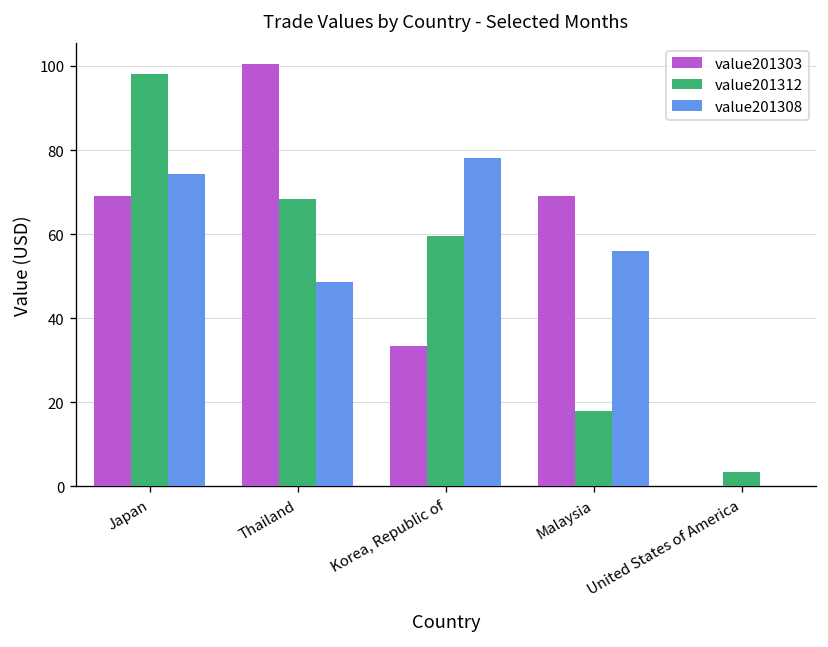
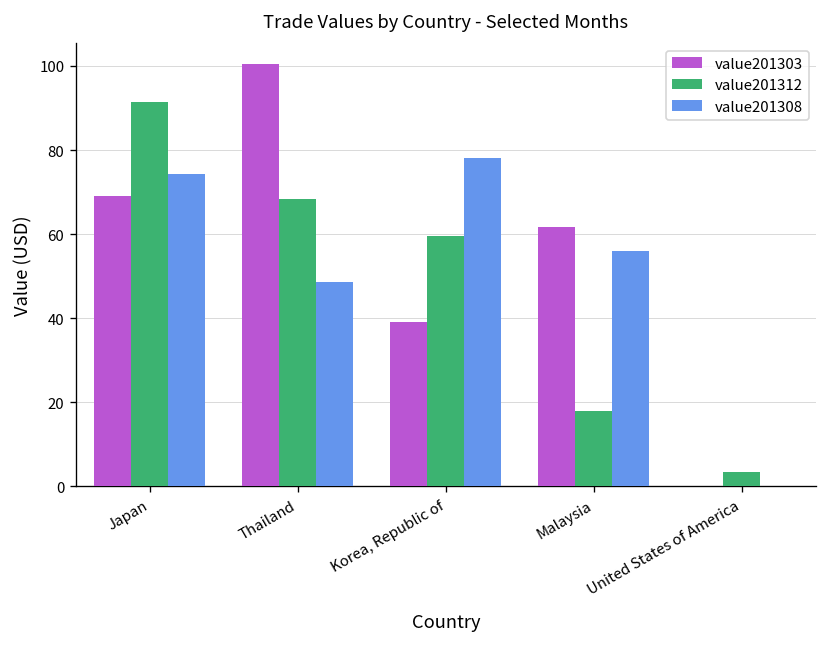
value201312, Japan: 98 -> 91
value201303, Korea, Republic of: 33 -> 39
value201303, Malaysia: 69 -> 62
